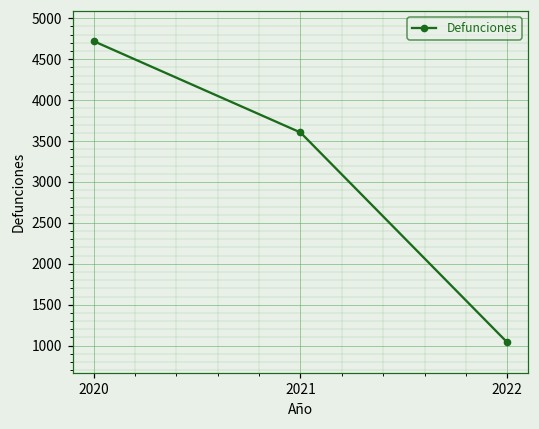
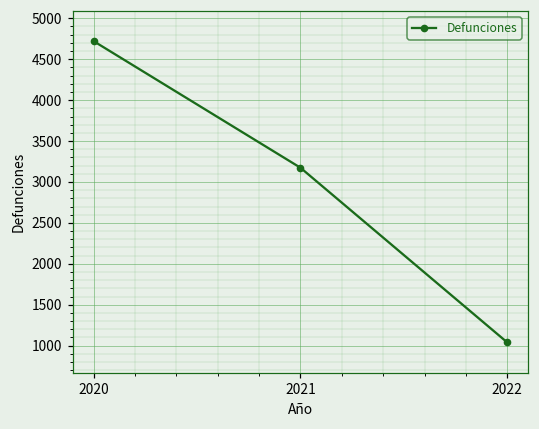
2021: 3600 -> 3200
